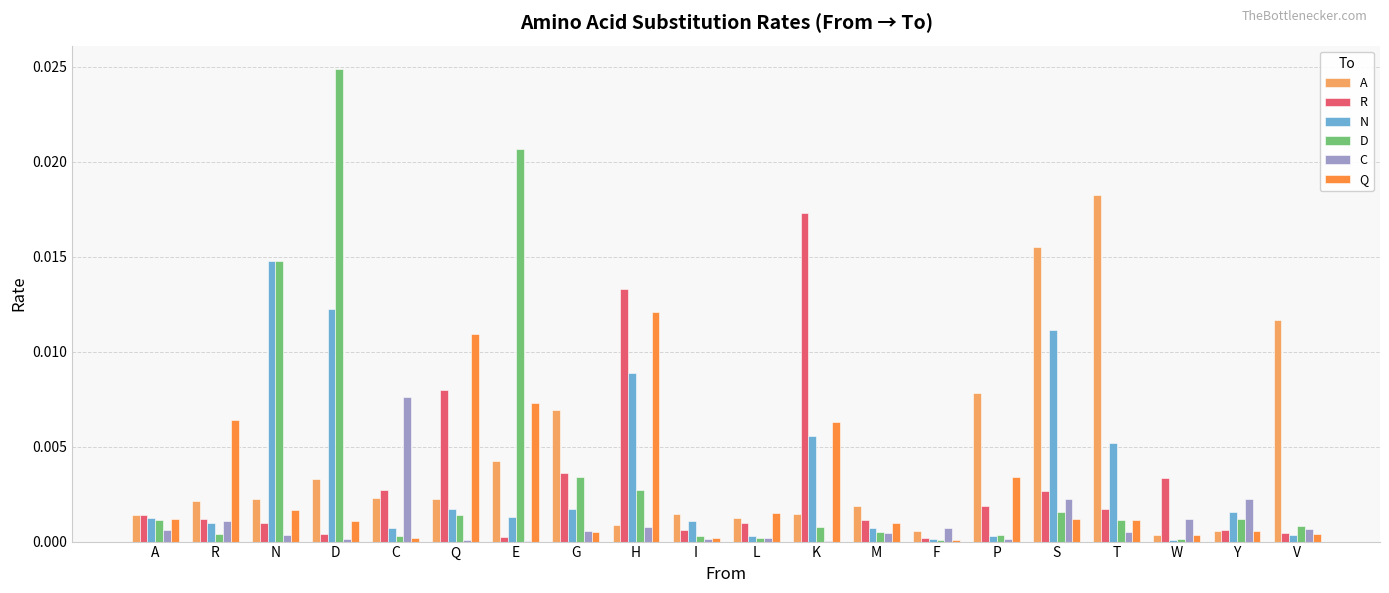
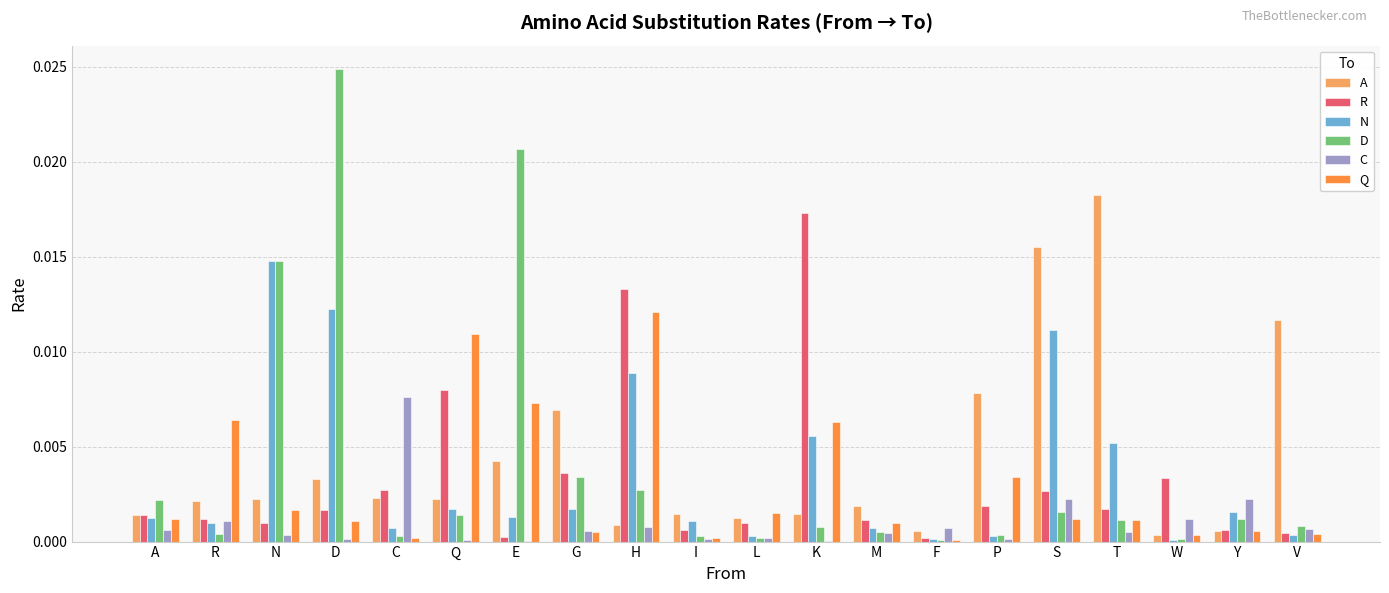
D, A: 0.0012 -> 0.0022
R, D: 0.0004 -> 0.0016
